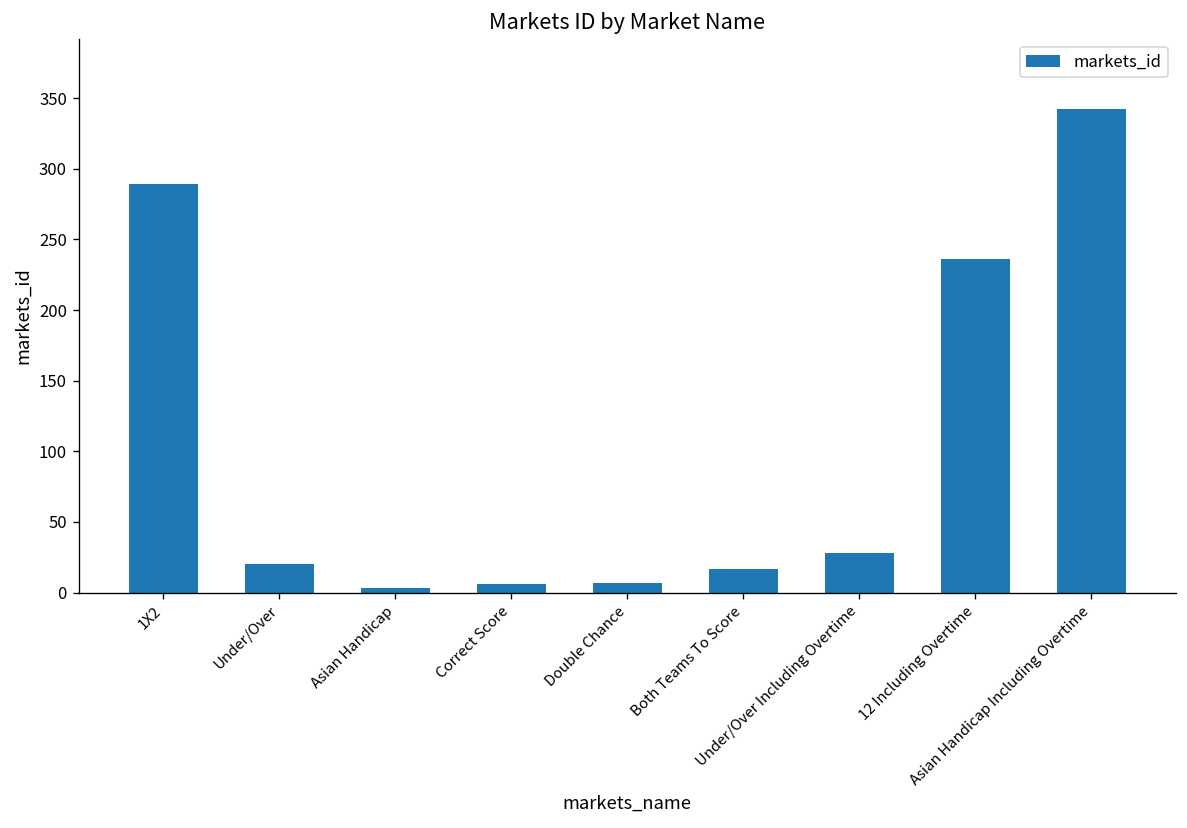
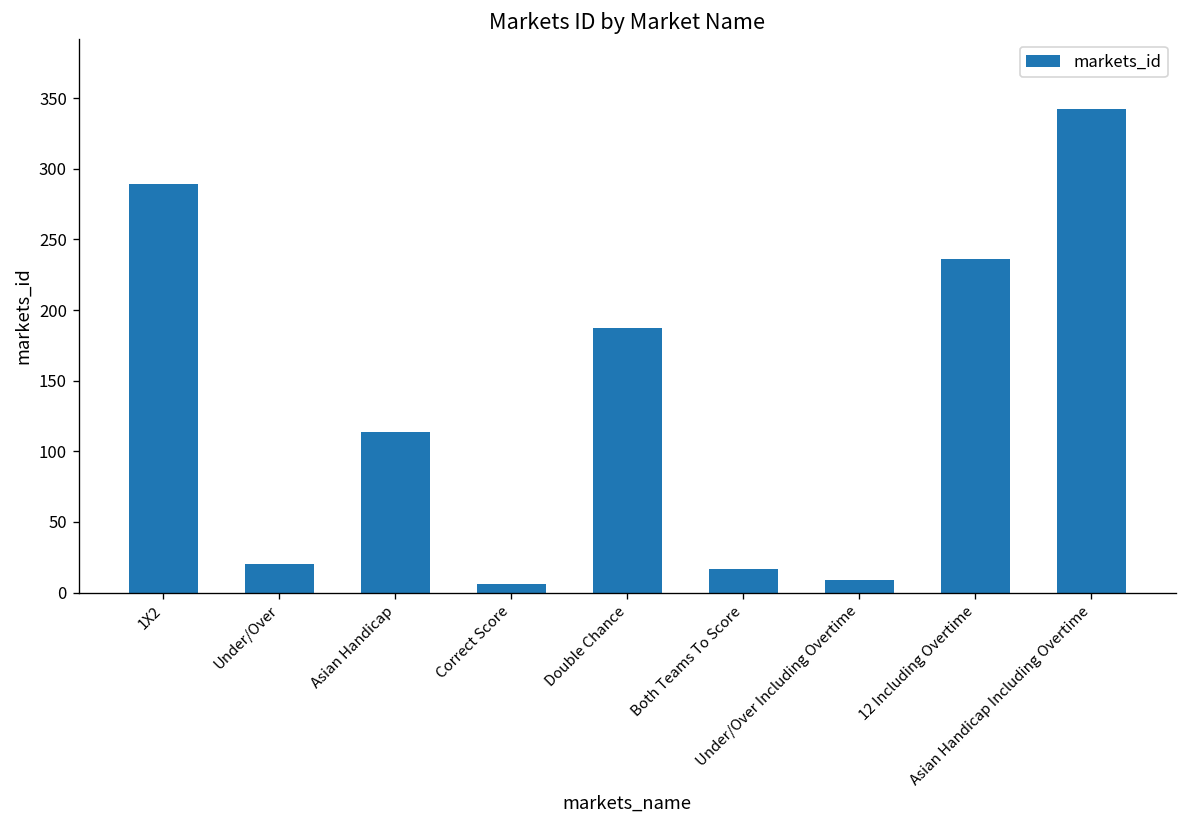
Asian Handicap: 3 -> 114
Double Chance: 7 -> 187
Under/Over Including Overtime: 28 -> 9
